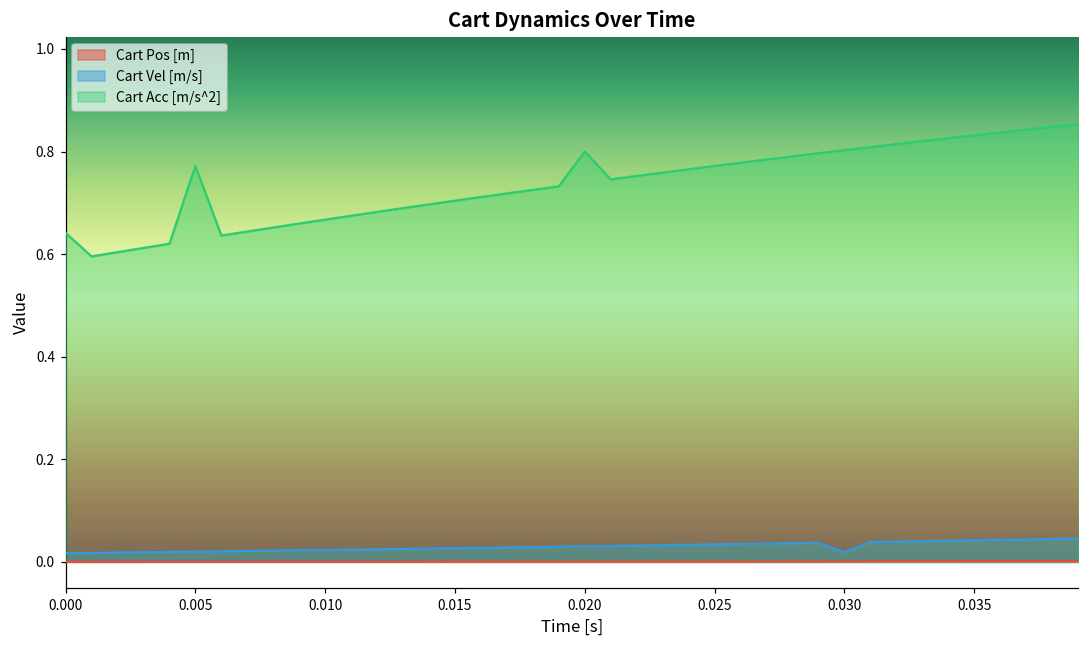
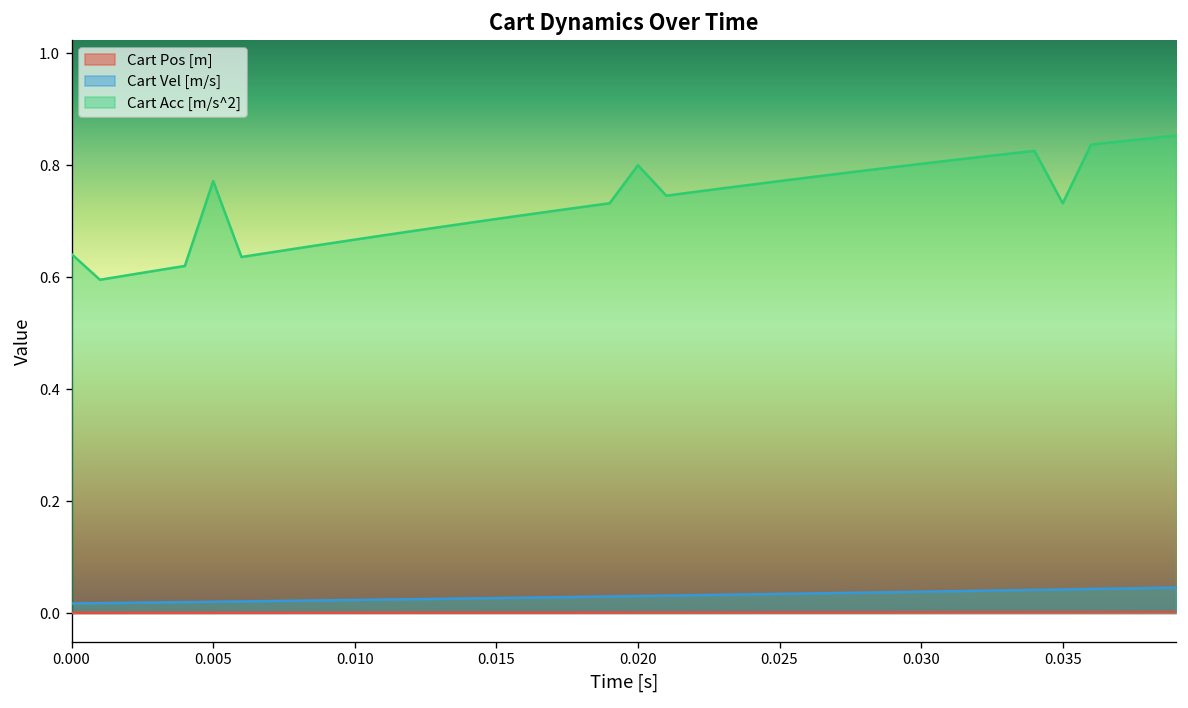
Cart Vel [m/s], 0.030: 0.02 -> 0.04
Cart Acc [m/s^2], 0.035: 0.83 -> 0.73
